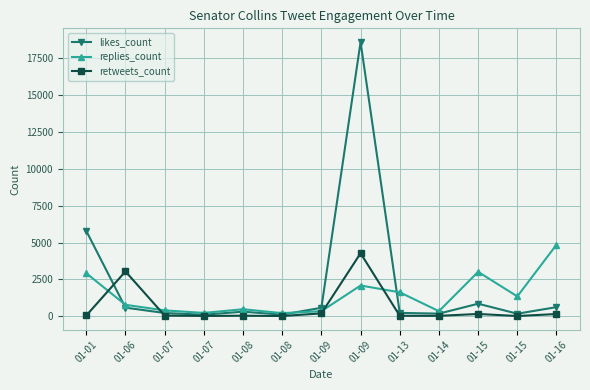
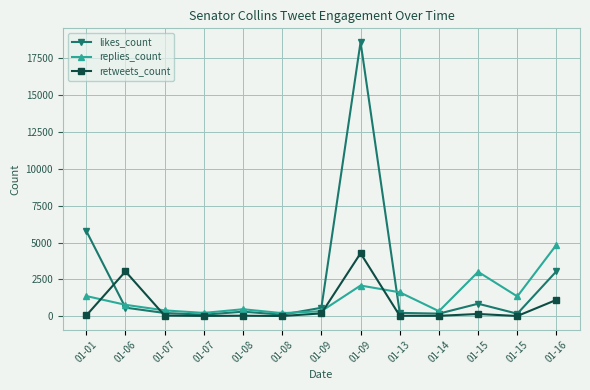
replies_count, 01-01: 2900 -> 1400
likes_count, 01-16: 600 -> 3100
retweets_count, 01-16: 100 -> 1100
